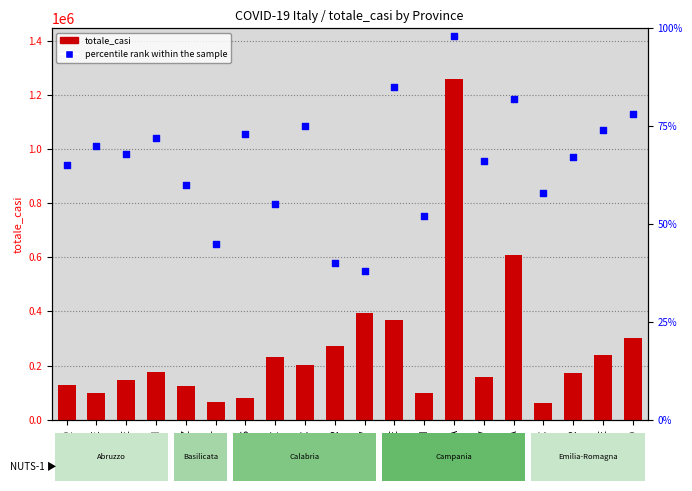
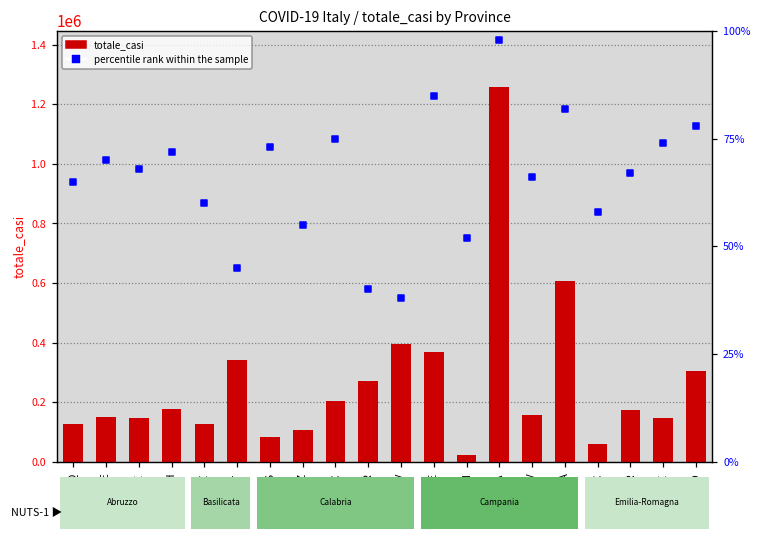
totale_casi, TE: 100000 -> 150000
totale_casi, MT: 70000 -> 340000
totale_casi, CZ: 230000 -> 110000
totale_casi, BN: 100000 -> 20000
totale_casi, RE: 240000 -> 150000
